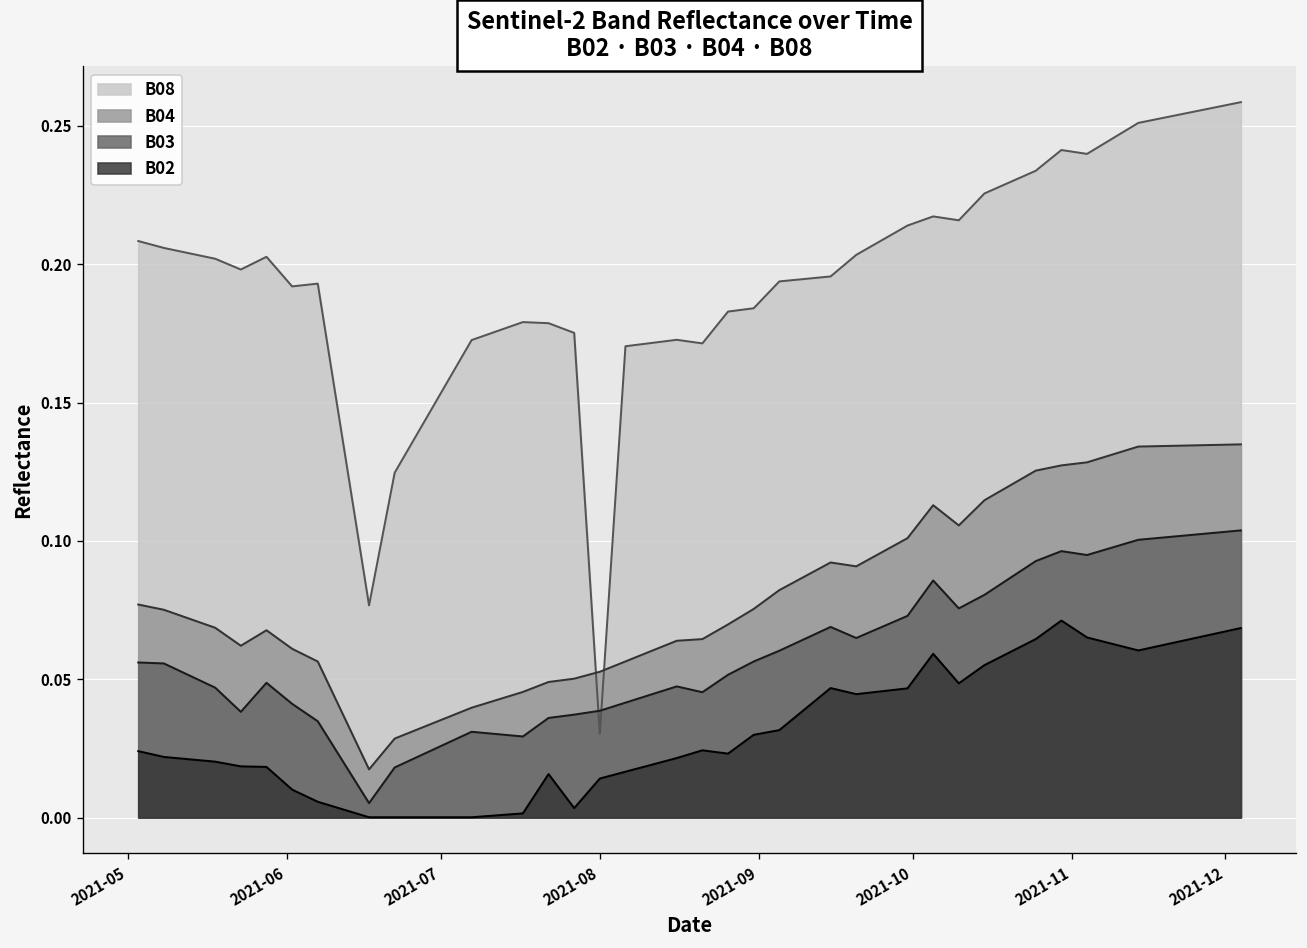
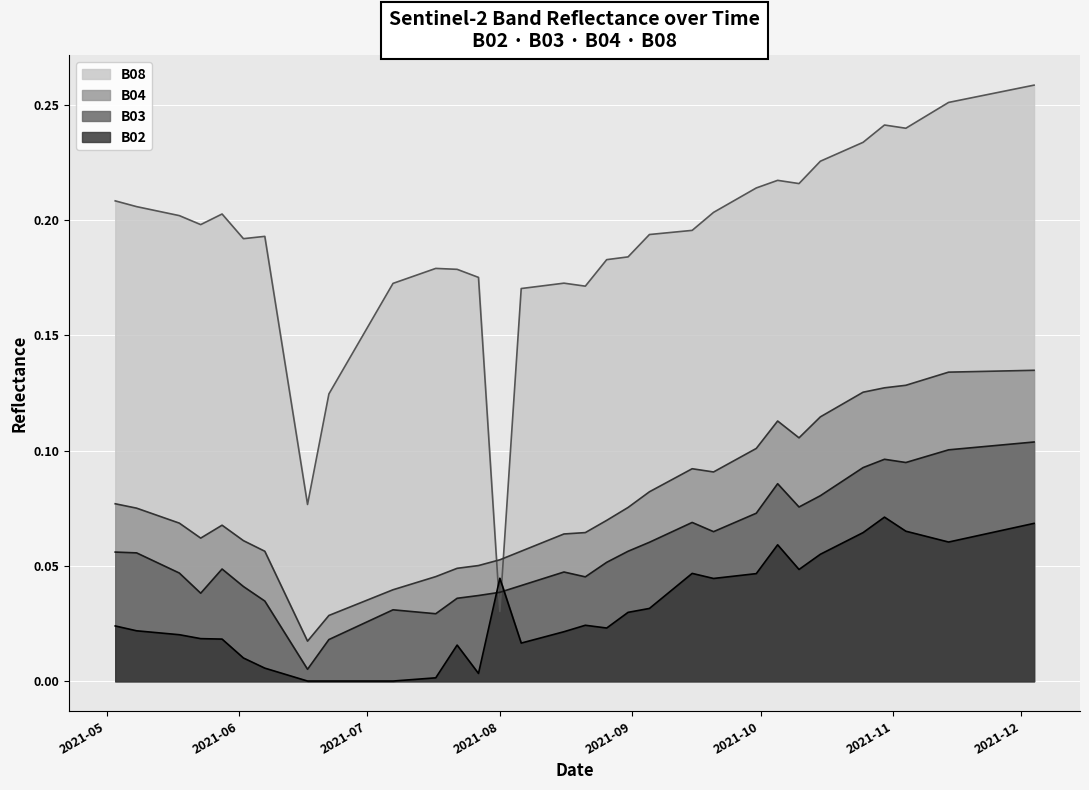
B02, 2021-08: 0.014 -> 0.045
